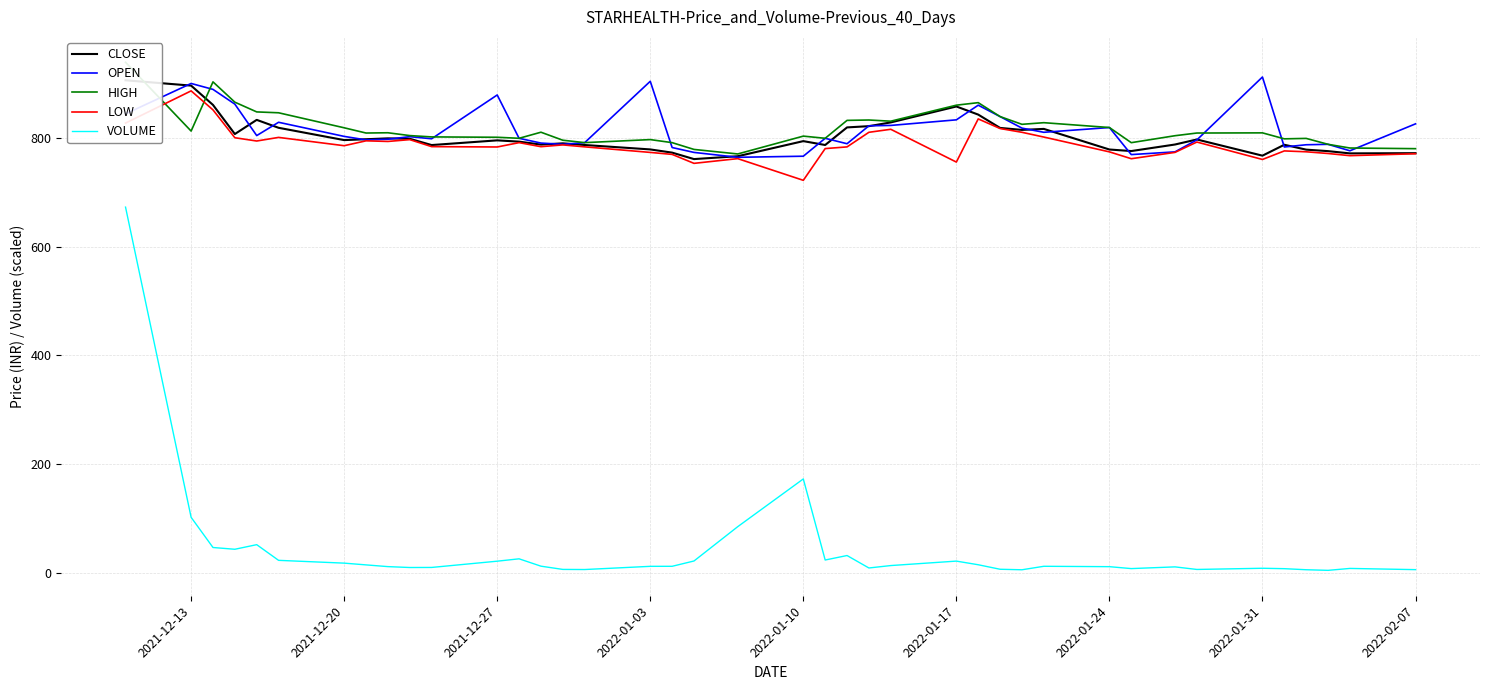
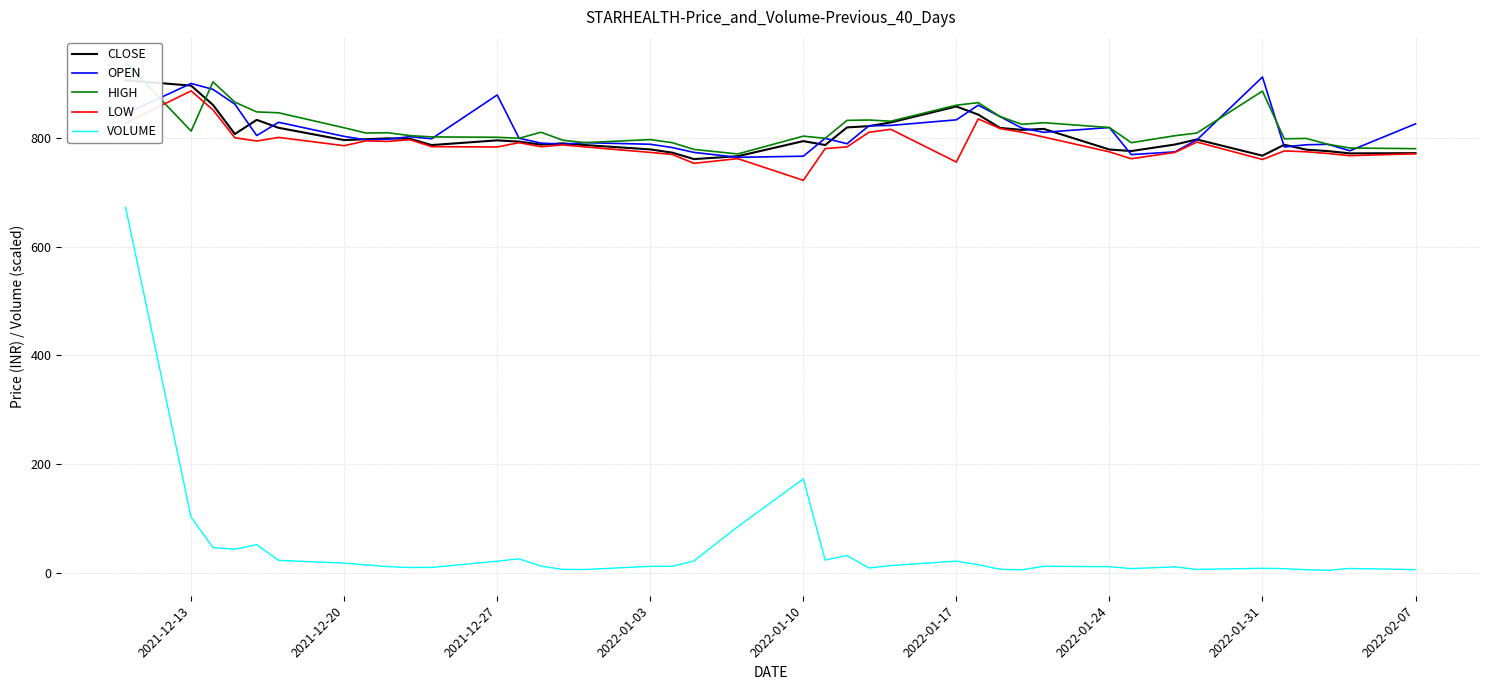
OPEN, 2022-01-03: 910 -> 790
HIGH, 2022-01-31: 810 -> 890
